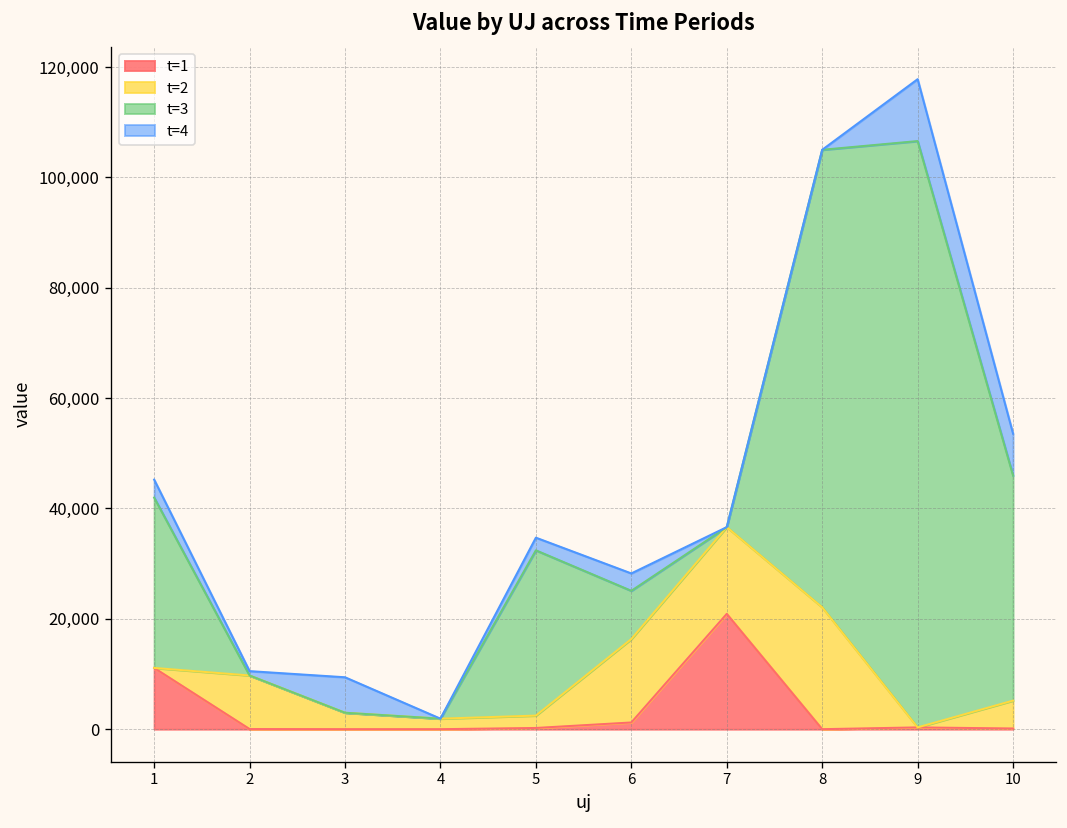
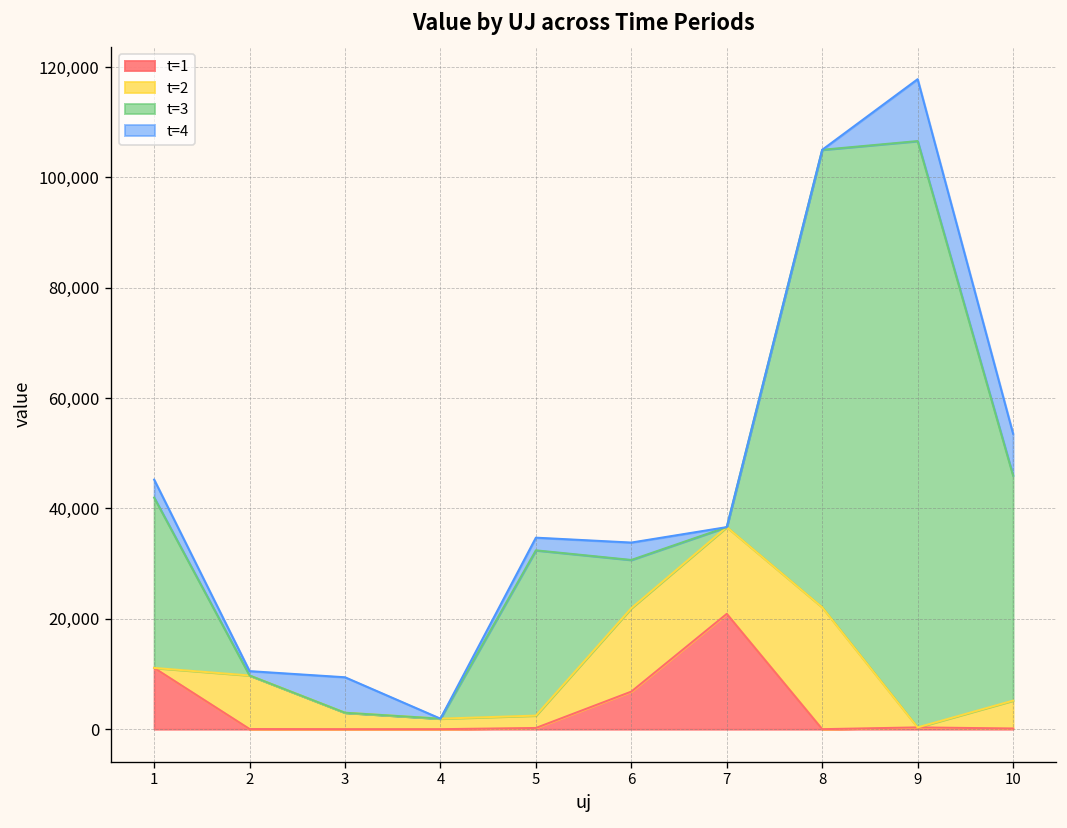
t=1, 6: 1,000 -> 7,000
